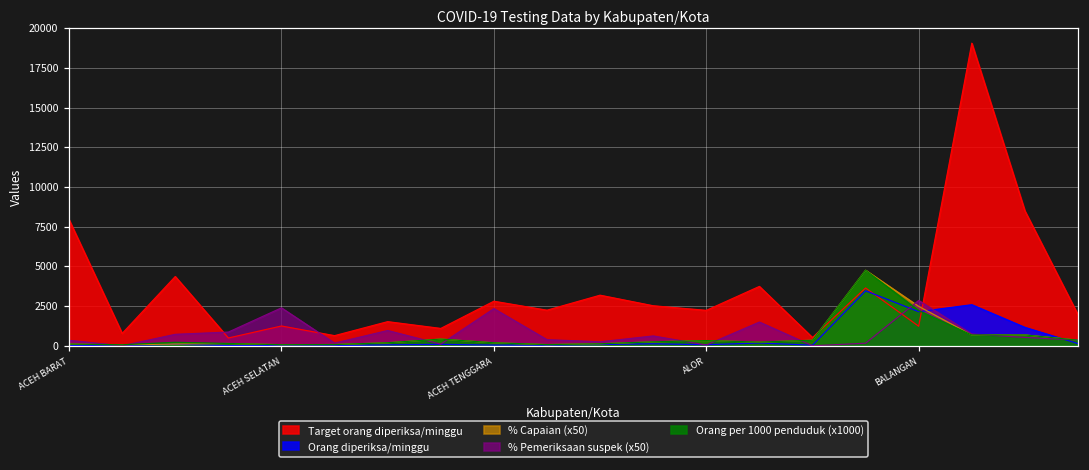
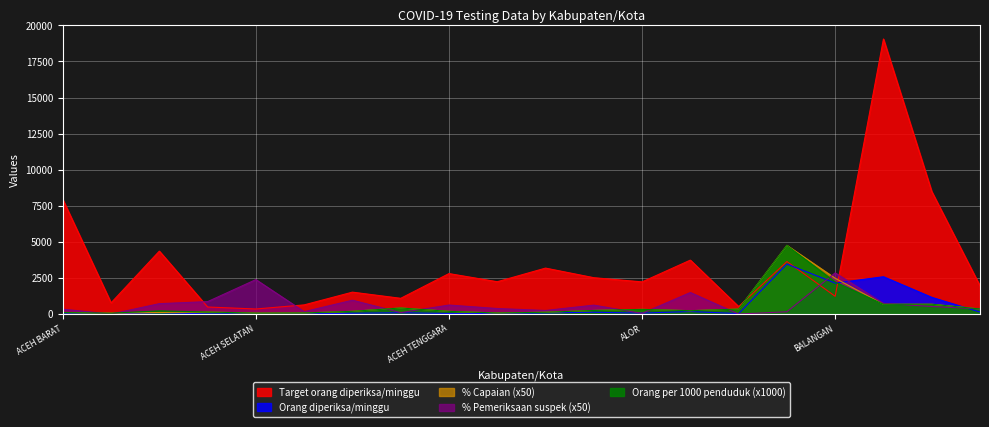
Target orang diperiksa/minggu, ACEH SELATAN: 1200 -> 400
% Pemeriksaan suspek (x50), ACEH TENGGARA: 2300 -> 600
